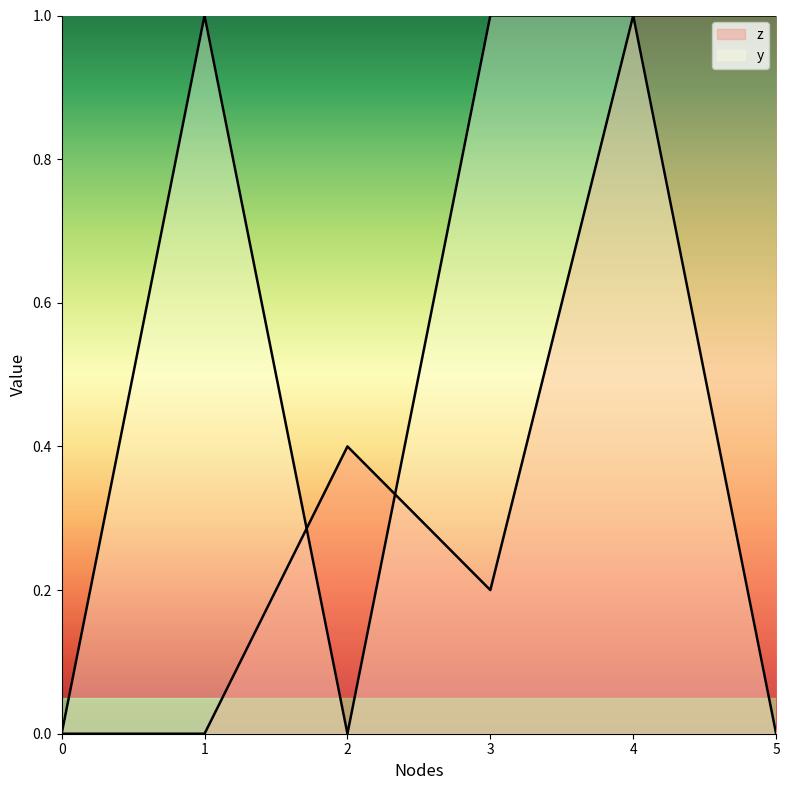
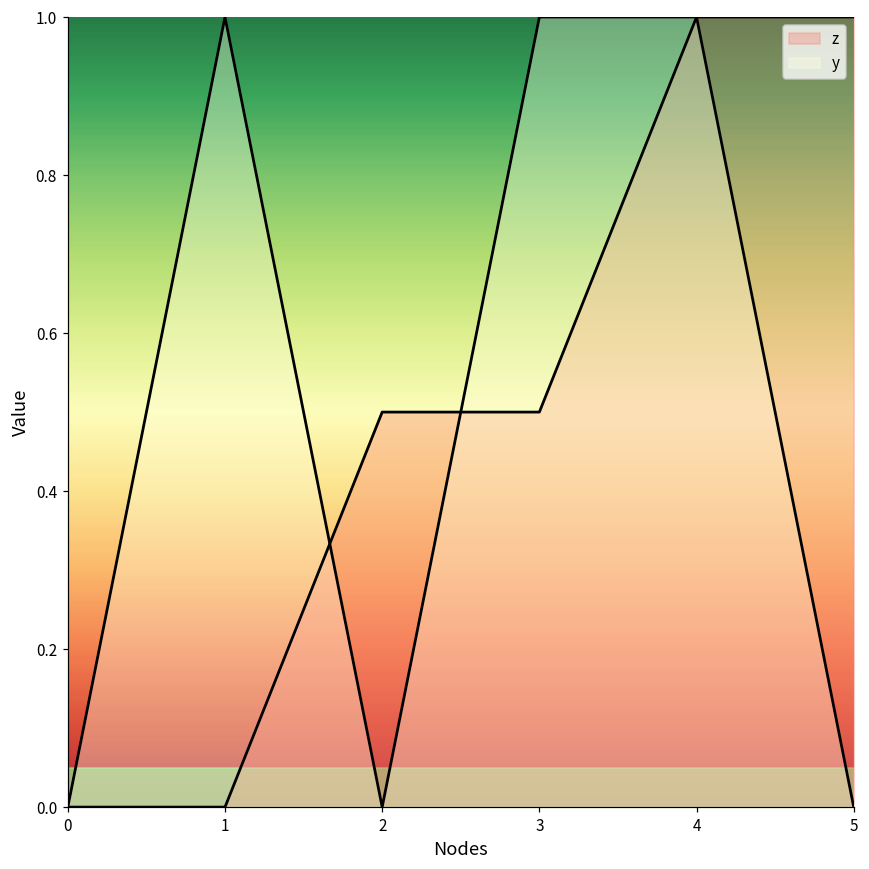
z, 2: 0.4 -> 0.5
z, 3: 0.2 -> 0.5
